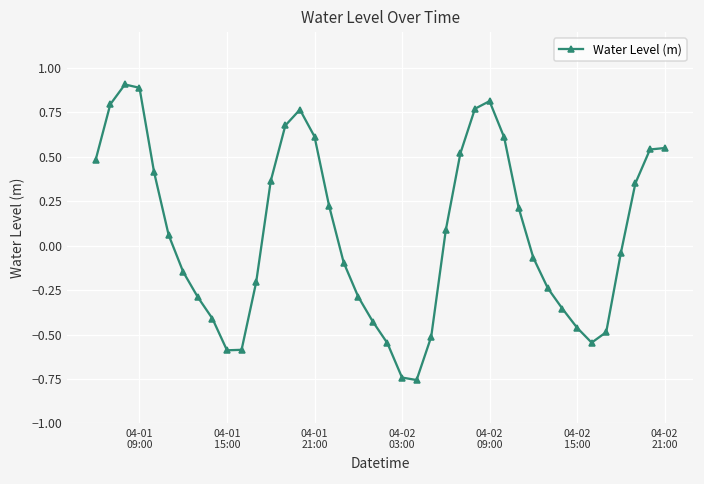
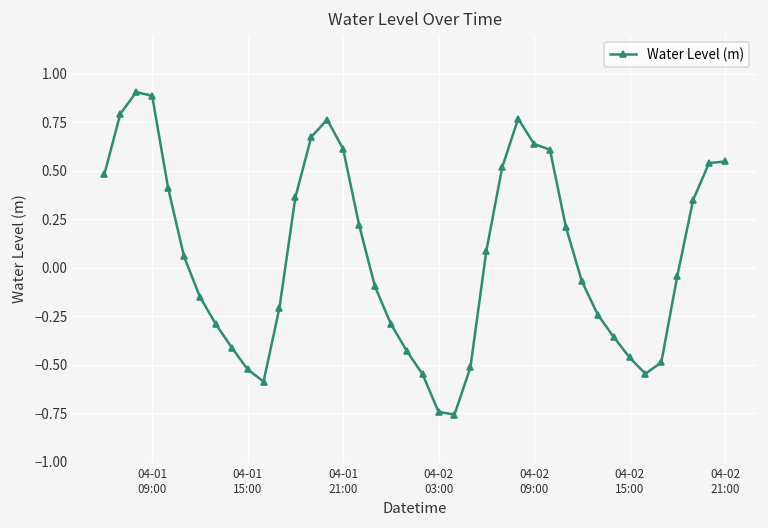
04-01 15:00: -0.59 -> -0.52
04-02 09:00: 0.81 -> 0.64
